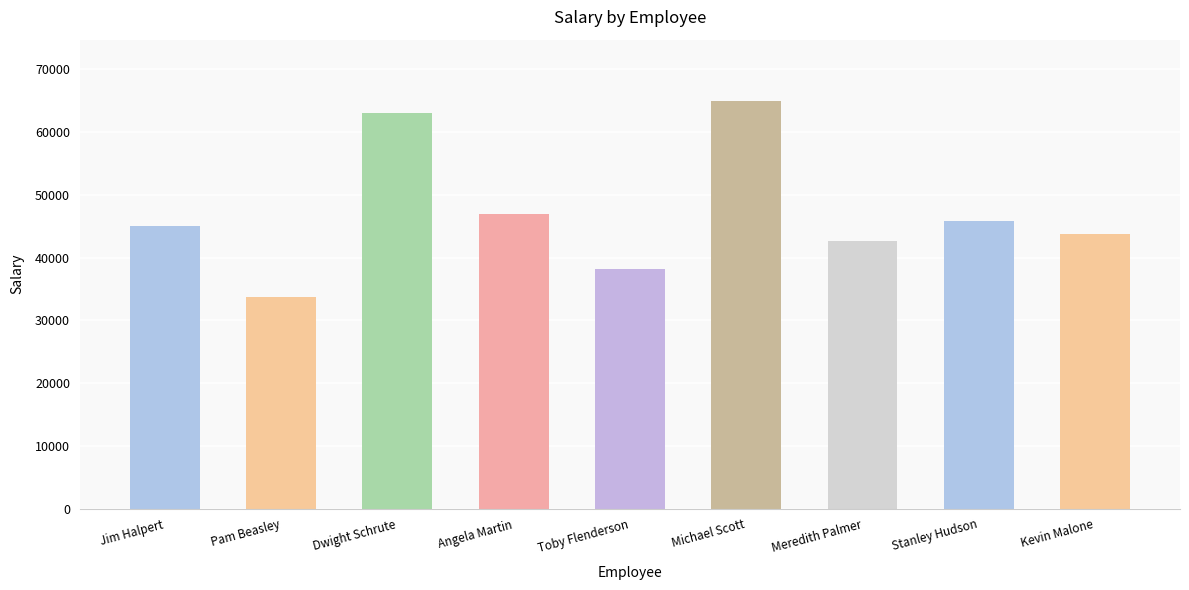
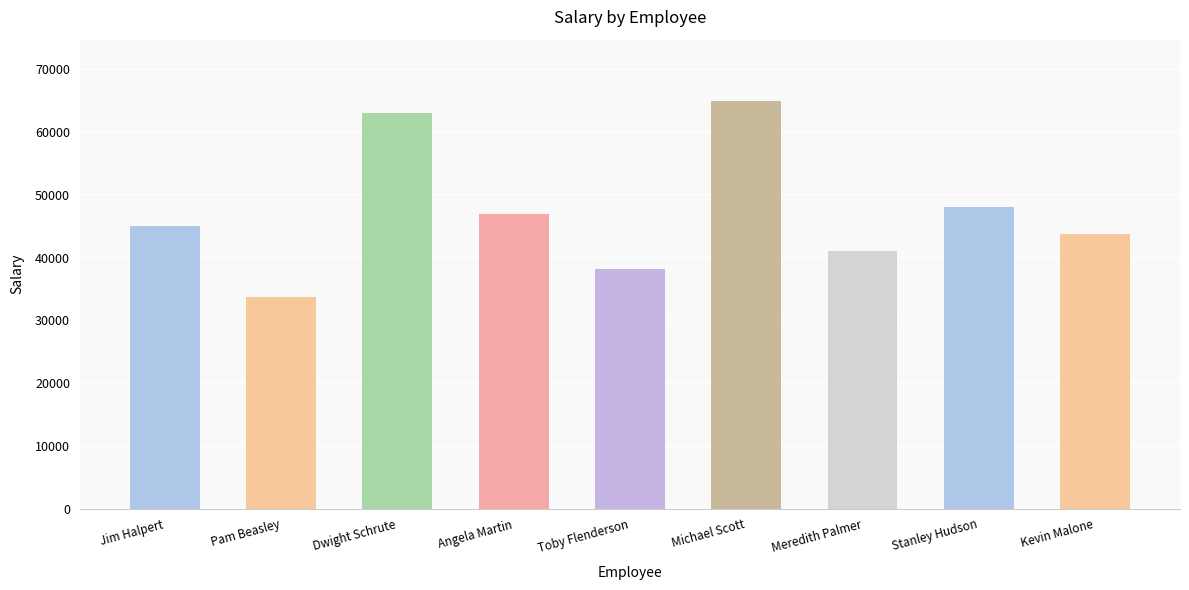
Meredith Palmer: 43000 -> 41000
Stanley Hudson: 46000 -> 48000
